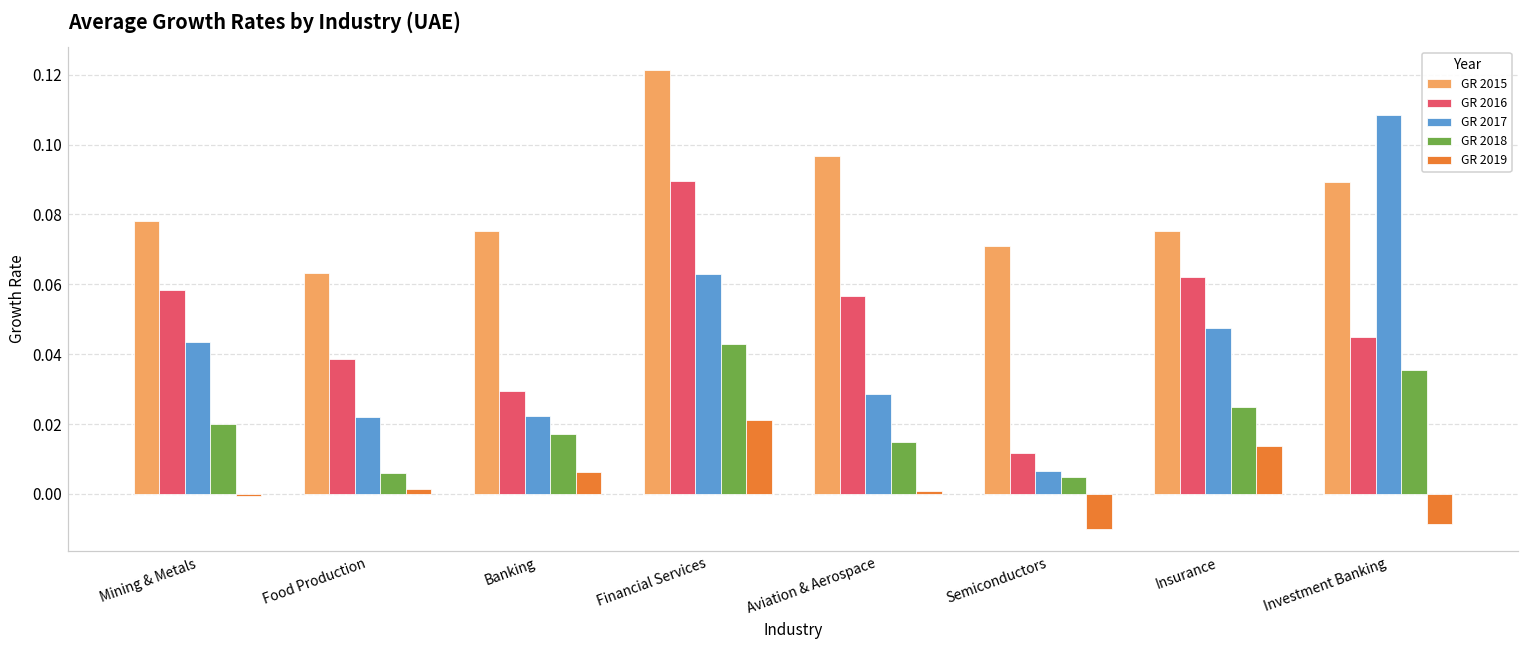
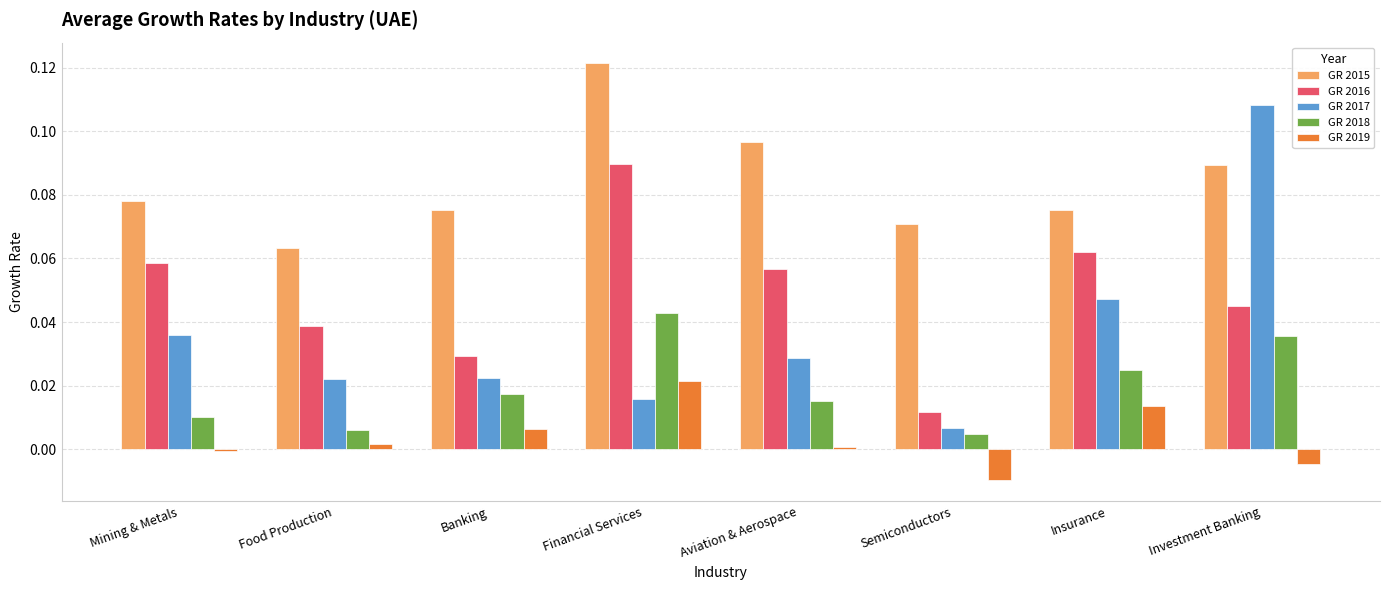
GR 2017, Mining & Metals: 0.043 -> 0.036
GR 2018, Mining & Metals: 0.02 -> 0.01
GR 2017, Financial Services: 0.063 -> 0.016
GR 2019, Investment Banking: -0.009 -> -0.005
